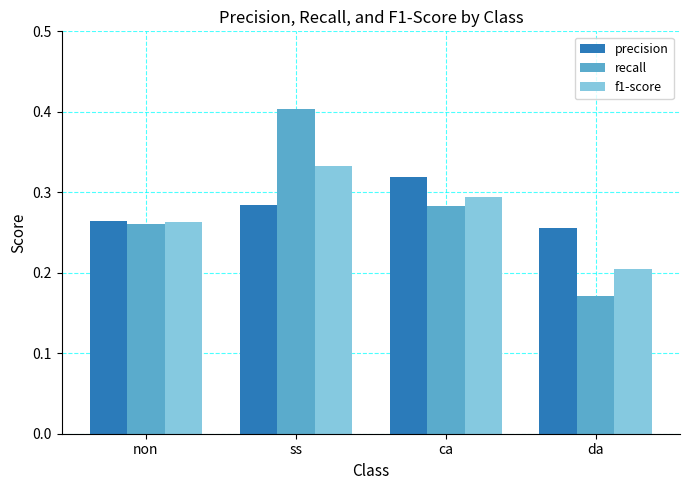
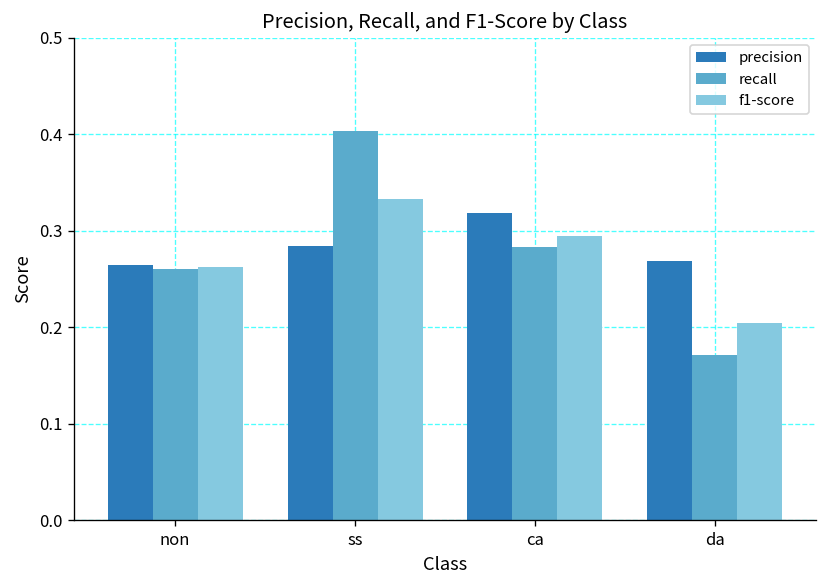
precision, da: 0.26 -> 0.27
